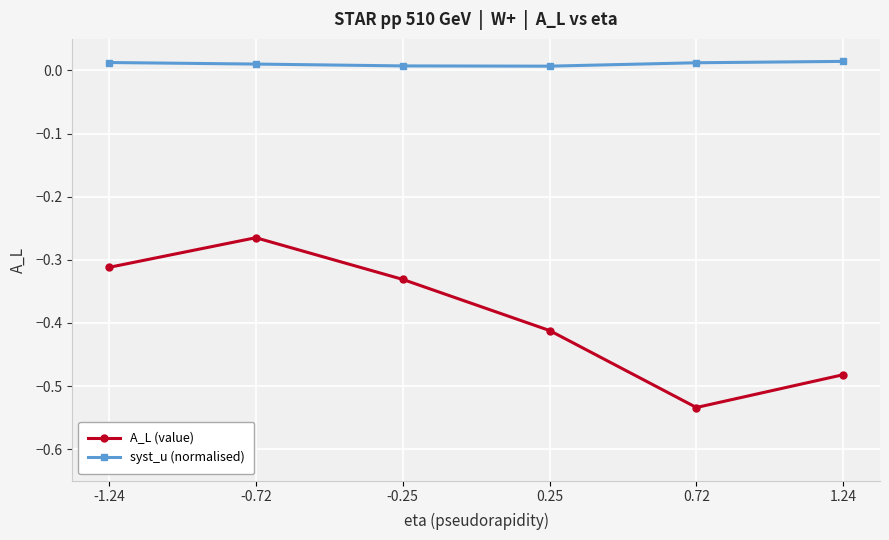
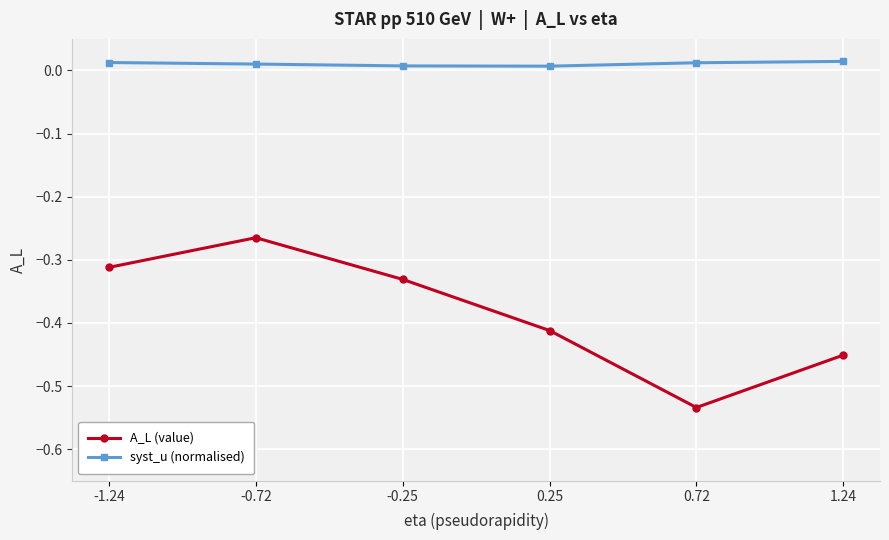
A_L (value), 1.24: -0.48 -> -0.45
